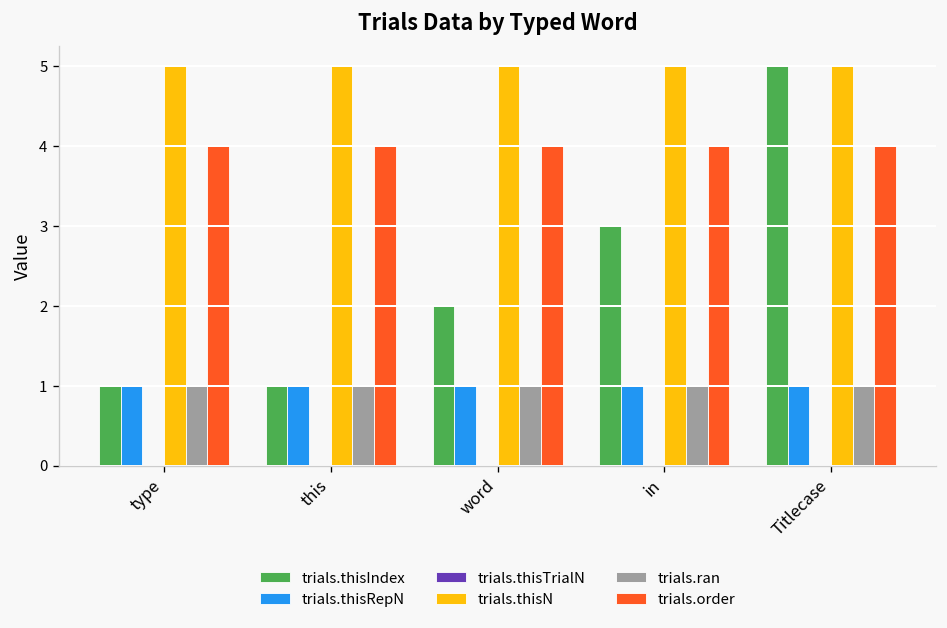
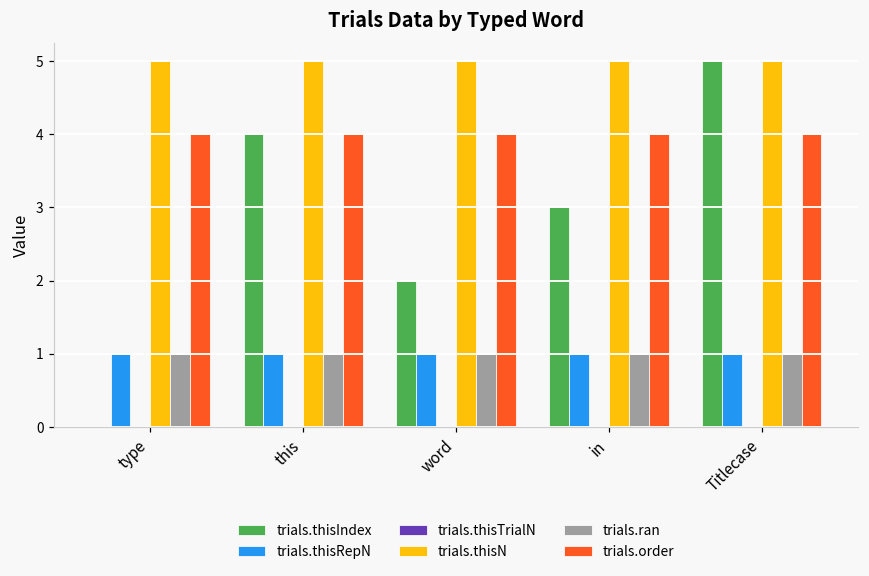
trials.thisIndex, type: 1 -> 0
trials.thisIndex, this: 1 -> 4
